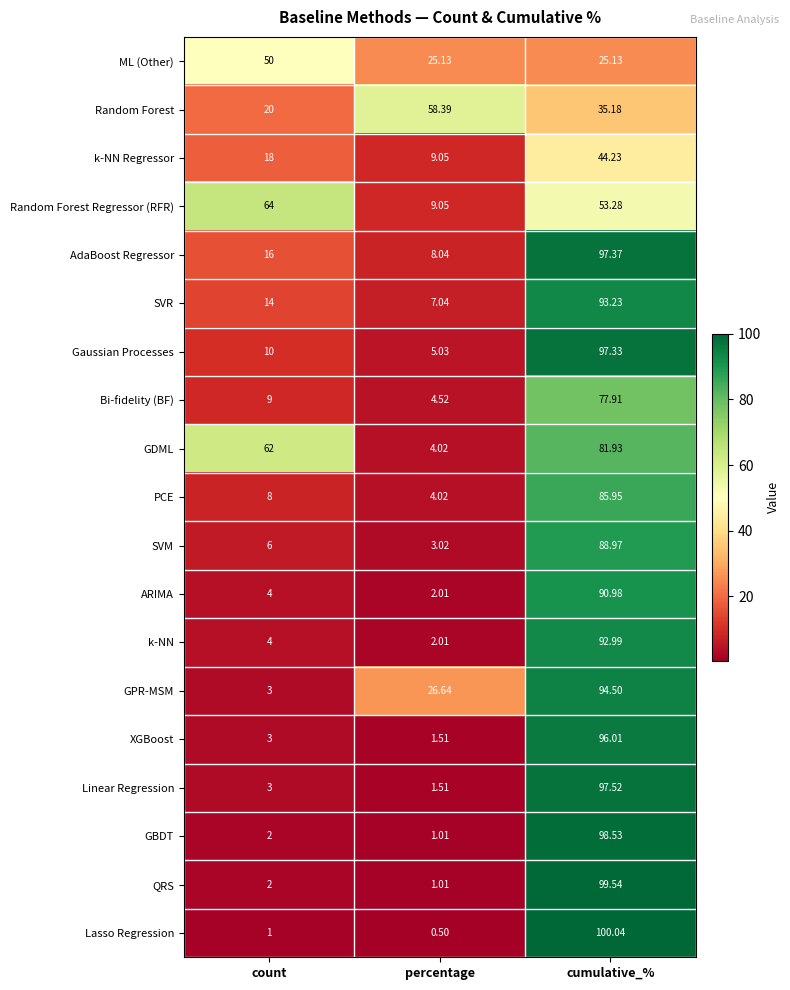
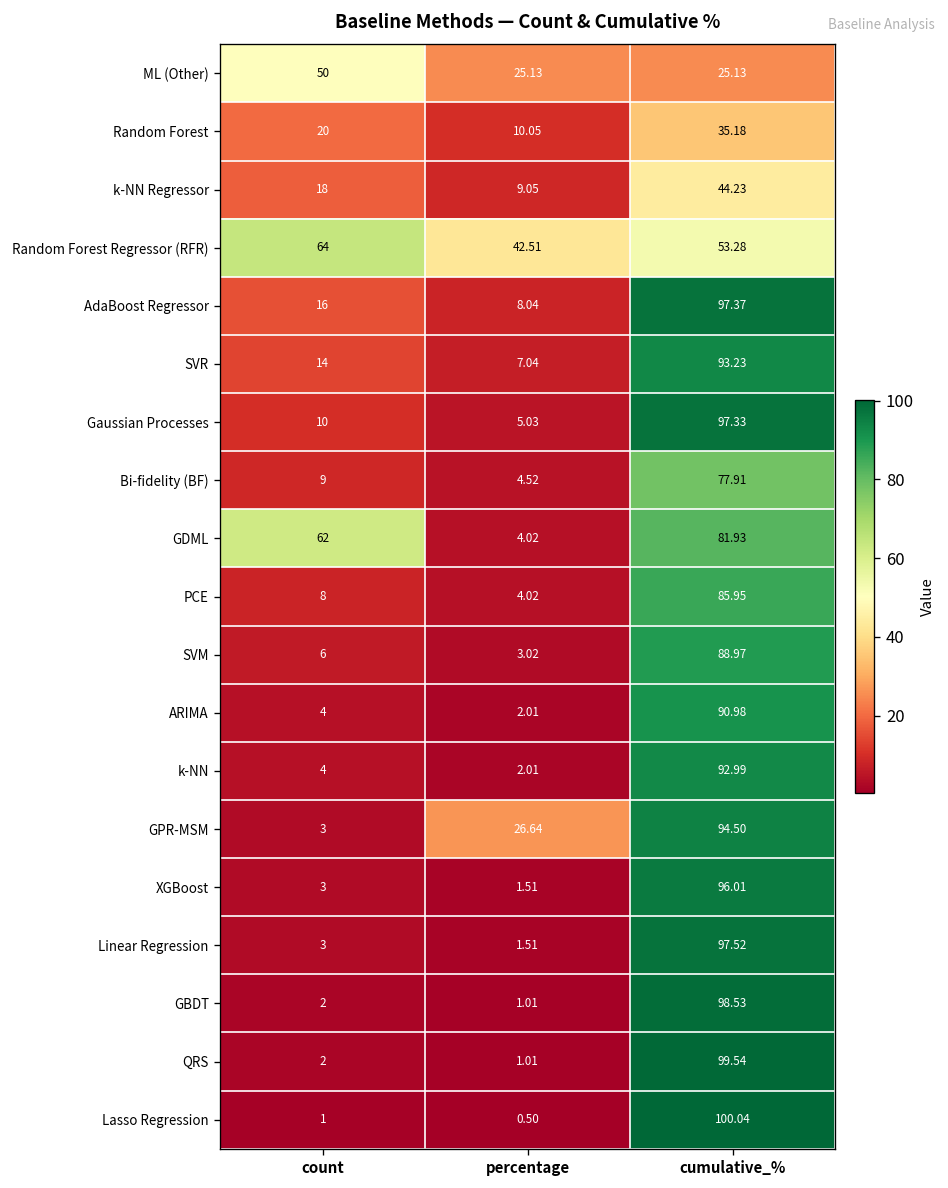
Random Forest, percentage: 58.39 -> 10.05
Random Forest Regressor (RFR), percentage: 9.05 -> 42.51
